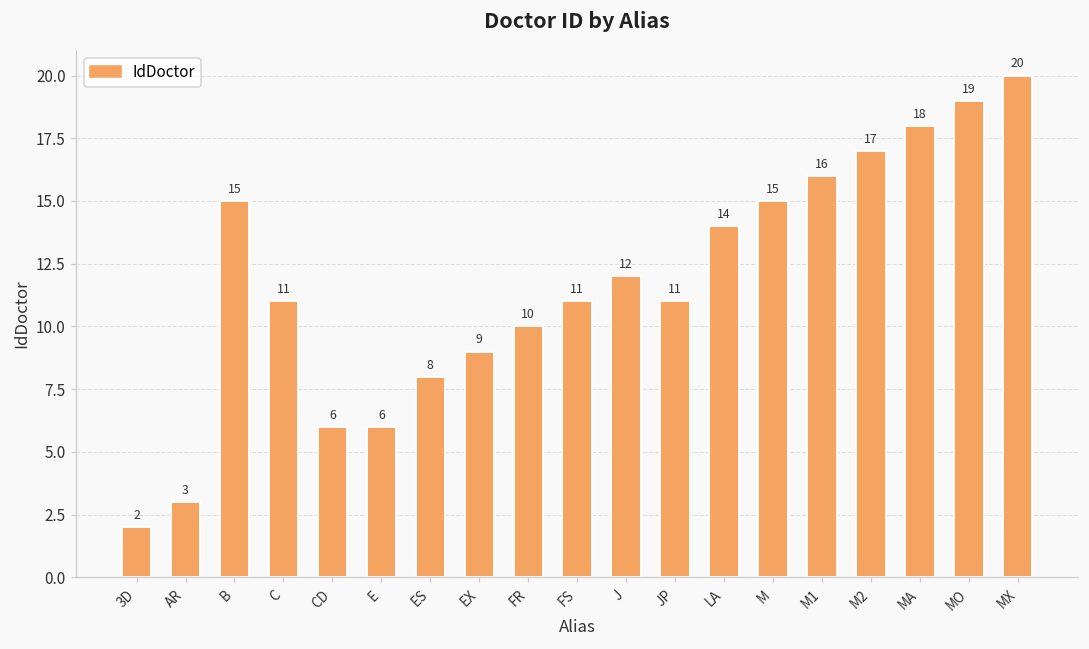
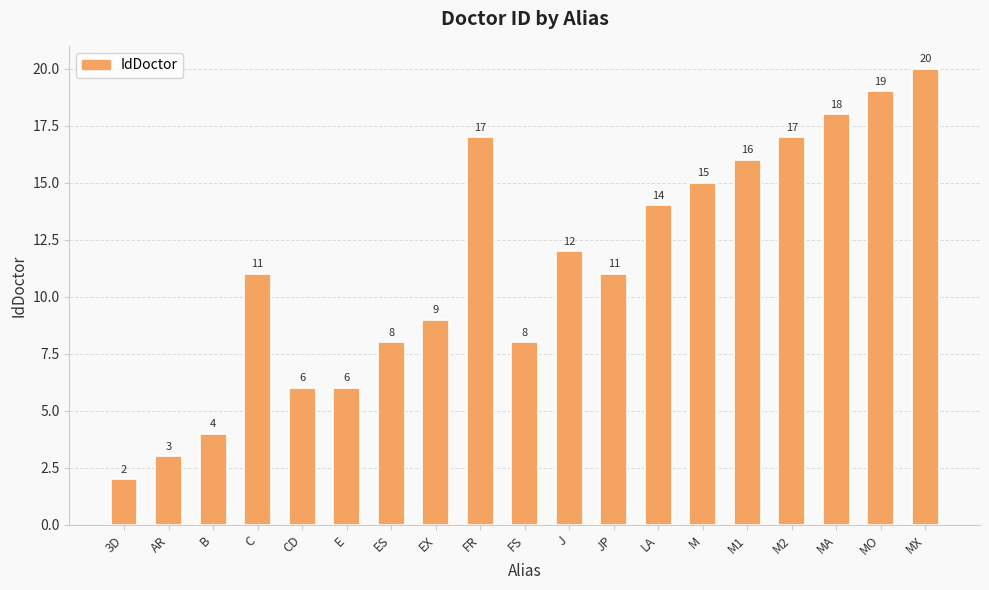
B: 15 -> 4
FR: 10 -> 17
FS: 11 -> 8
